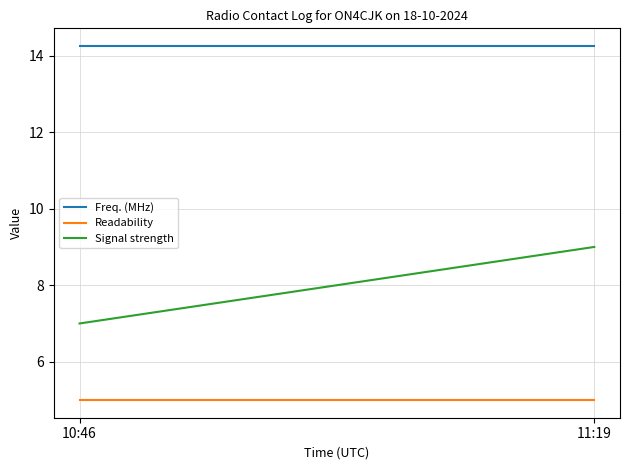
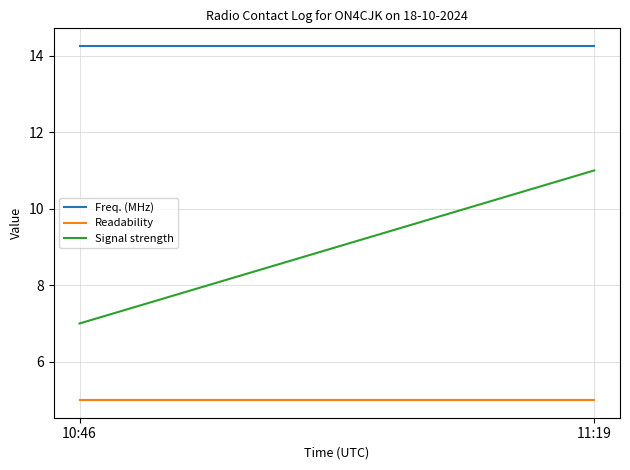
Signal strength, 11:19: 9 -> 11
